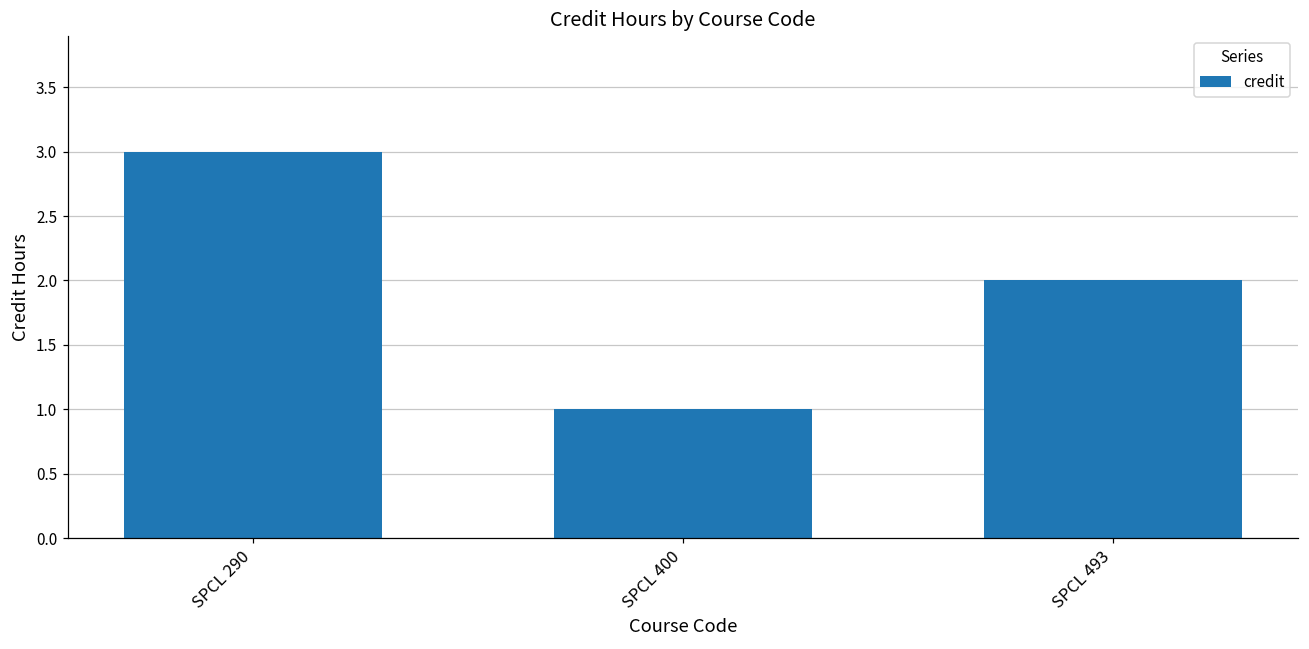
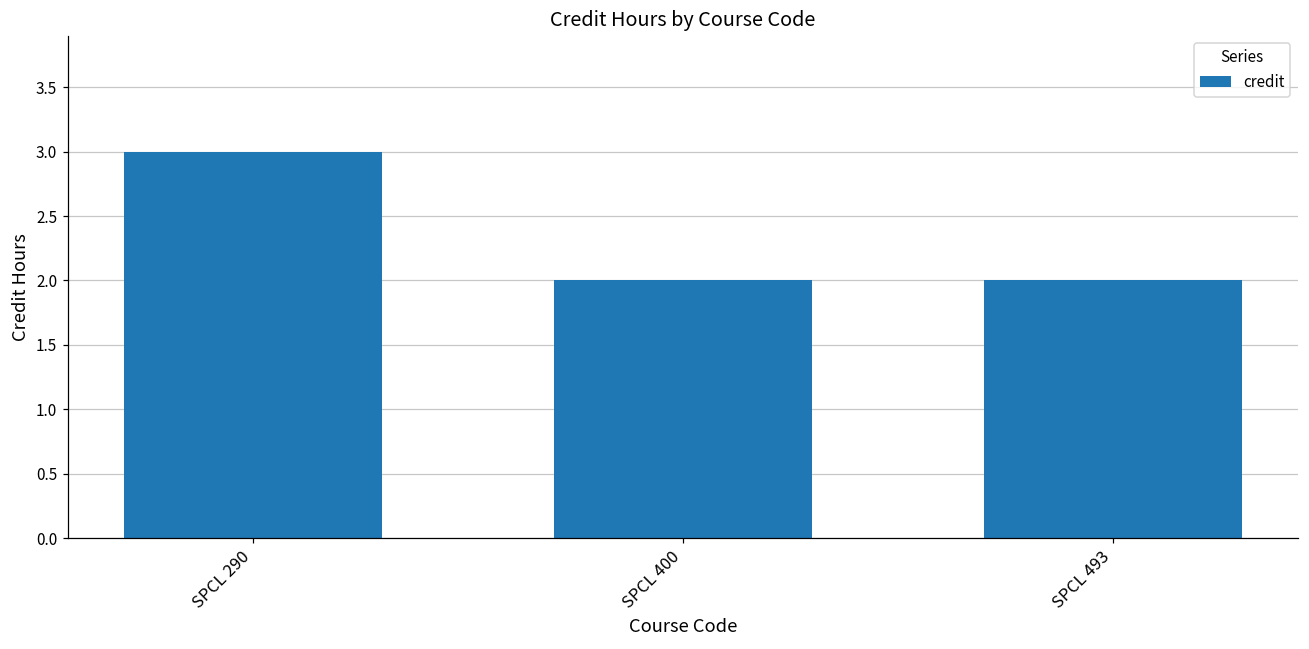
SPCL 400: 1 -> 2
